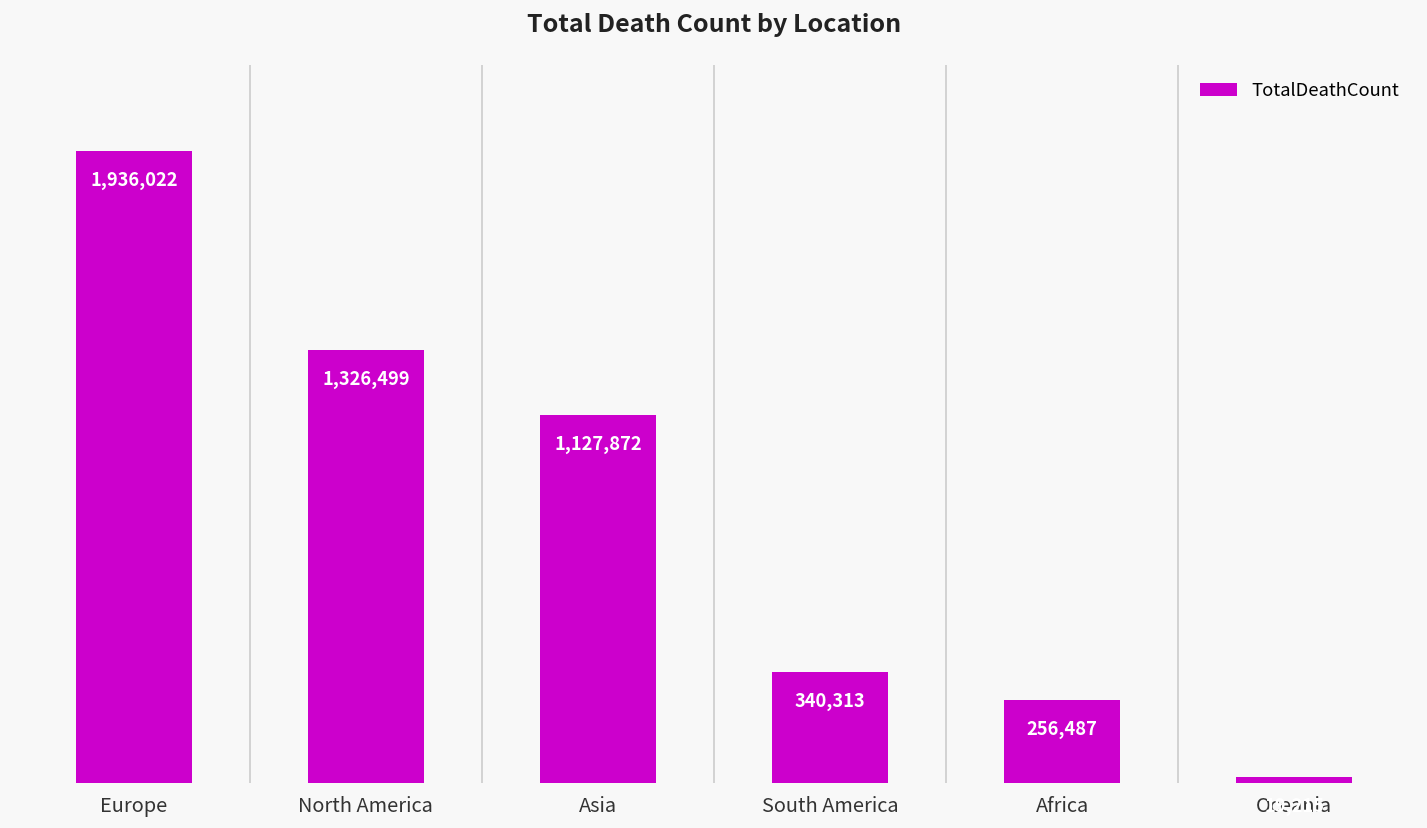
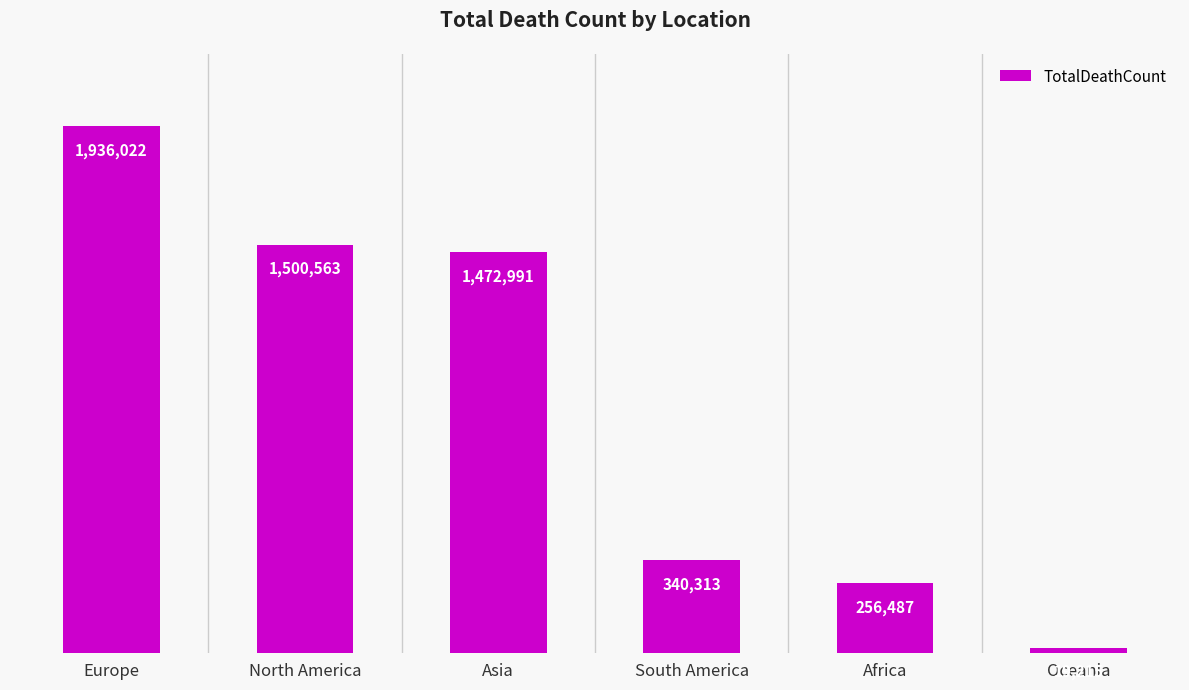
North America: 1,326,499 -> 1,500,563
Asia: 1,127,872 -> 1,472,991
